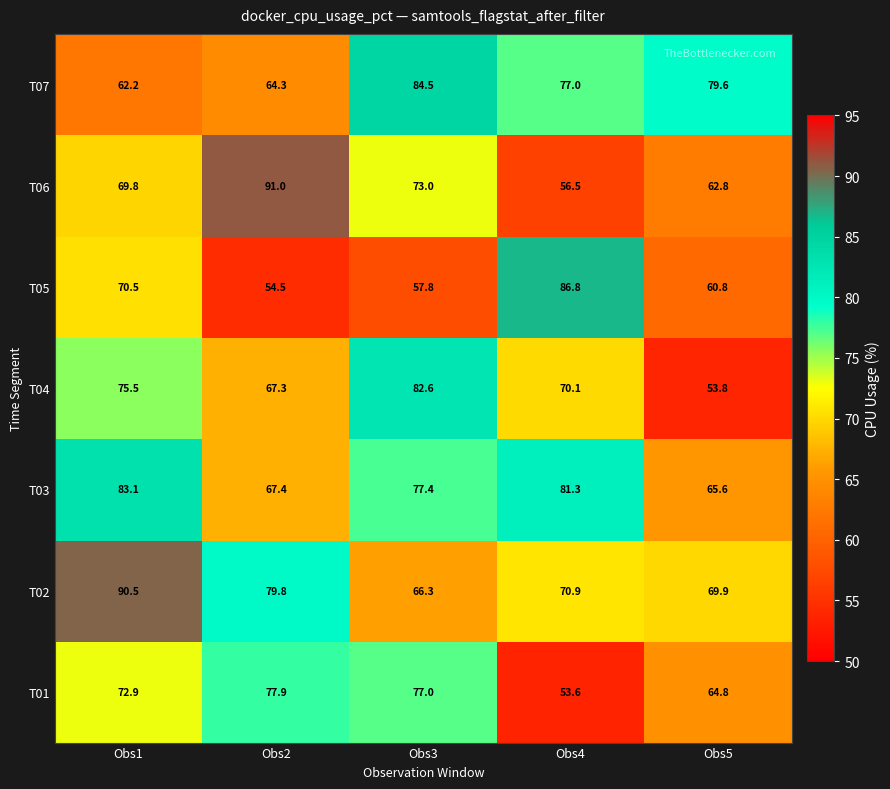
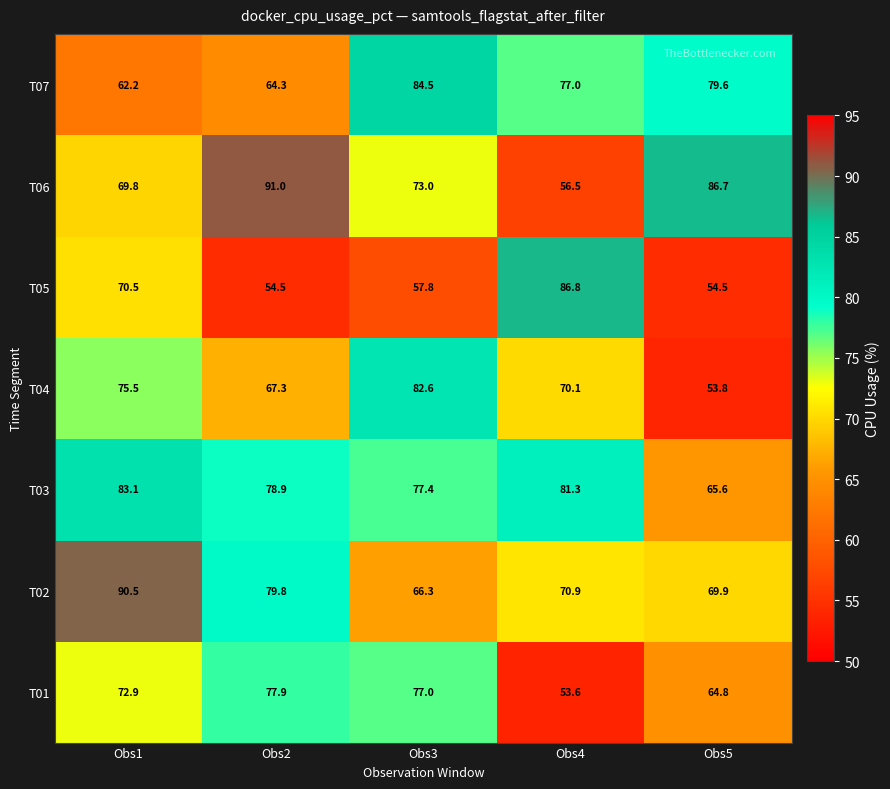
T06, Obs5: 62.8 -> 86.7
T05, Obs5: 60.8 -> 54.5
T03, Obs2: 67.4 -> 78.9
